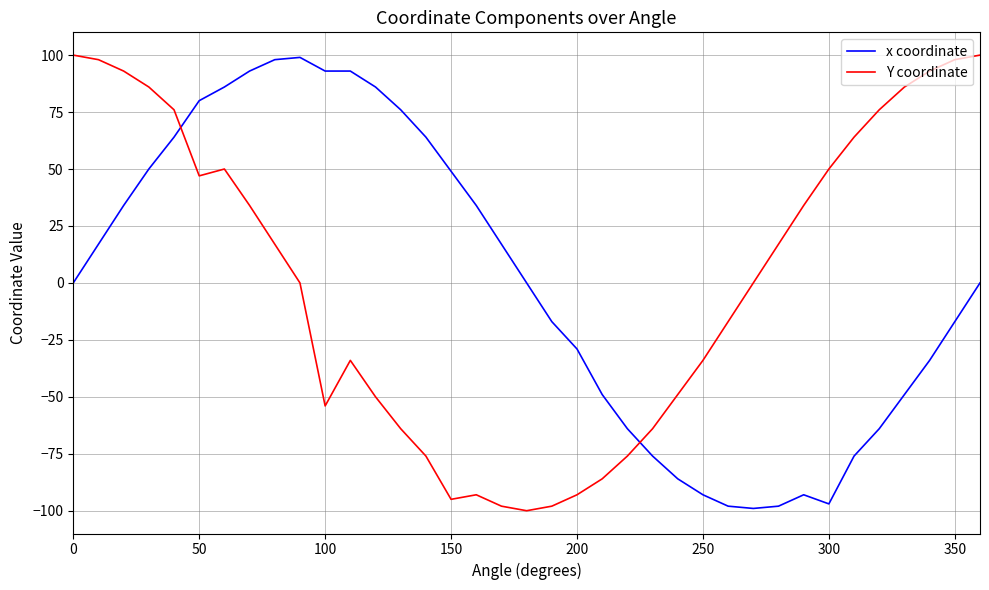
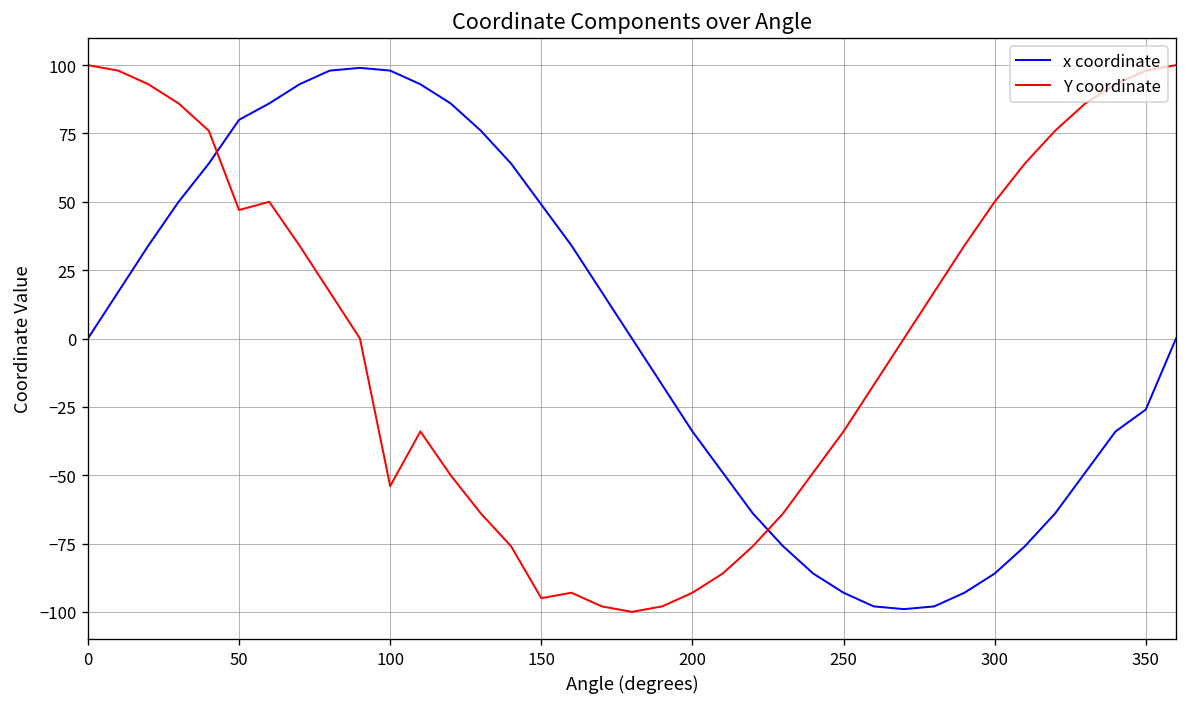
x coordinate, 100: 93 -> 98
x coordinate, 200: -29 -> -34
x coordinate, 300: -97 -> -86
x coordinate, 350: -17 -> -26
